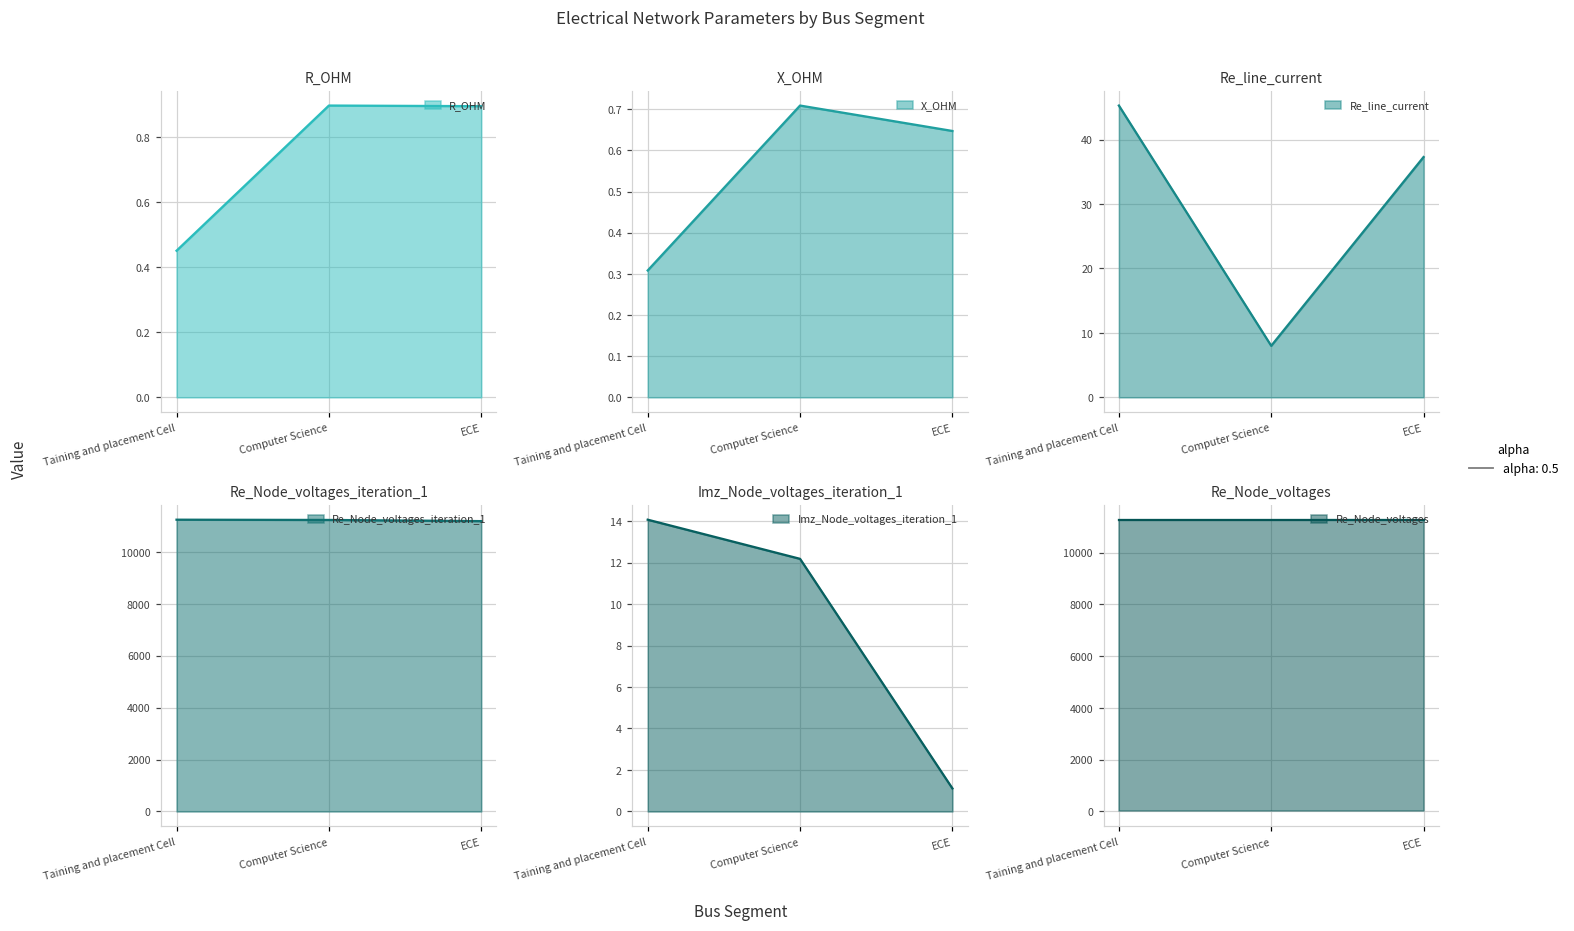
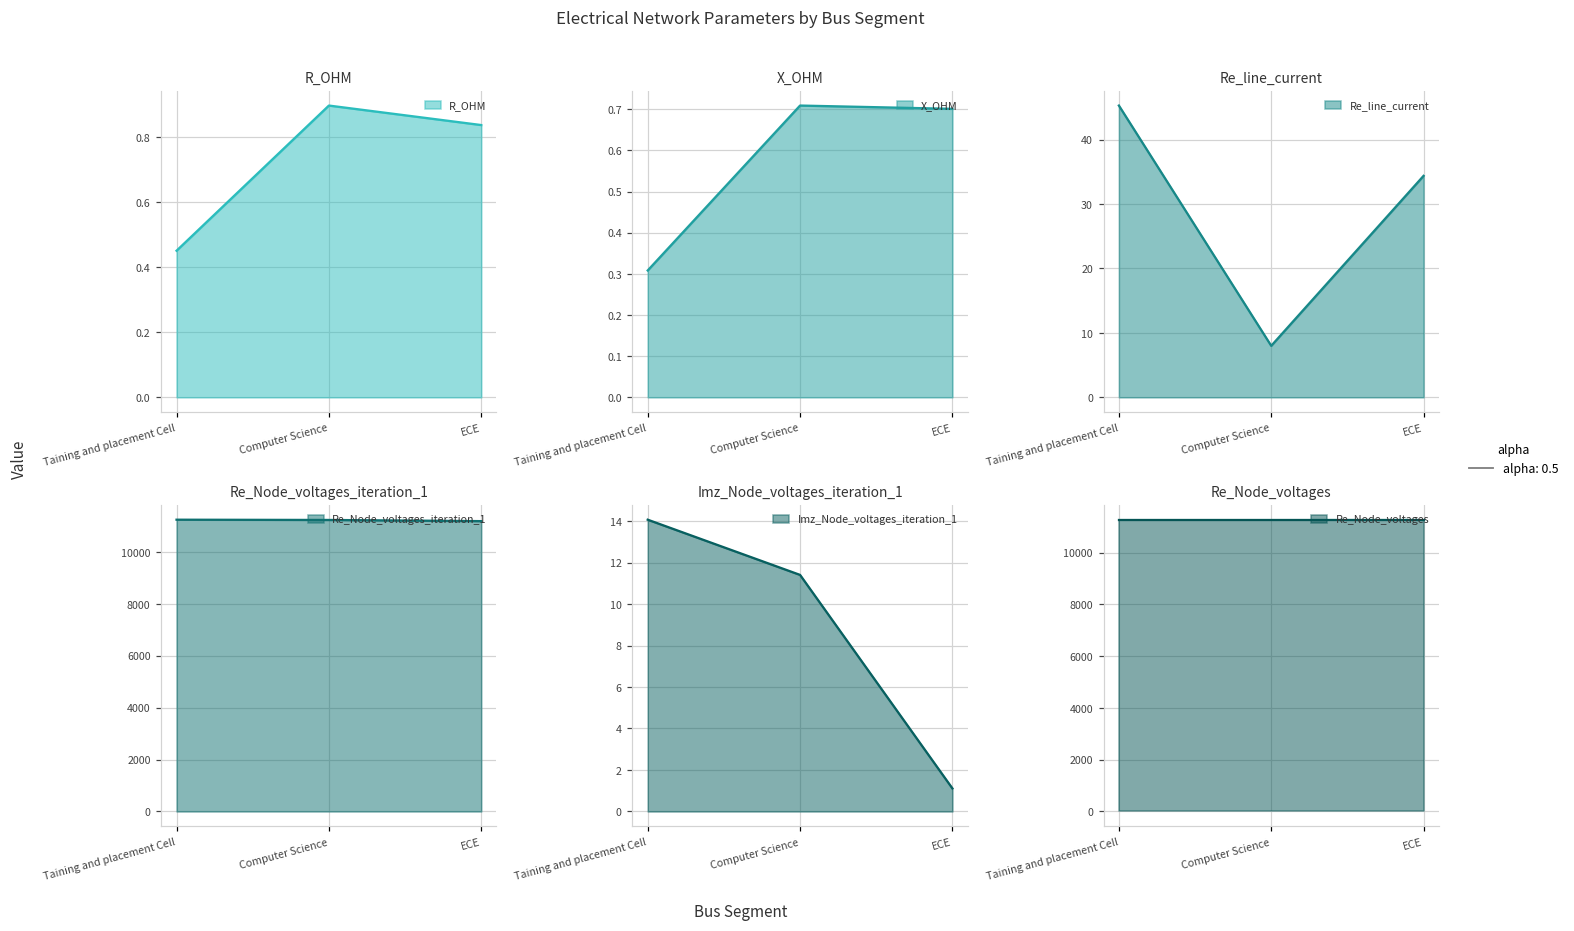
R_OHM, ECE: 0.90 -> 0.84
X_OHM, ECE: 0.65 -> 0.70
Re_line_current, ECE: 37 -> 34
Imz_Node_voltages_iteration_1, Computer Science: 12.2 -> 11.4
